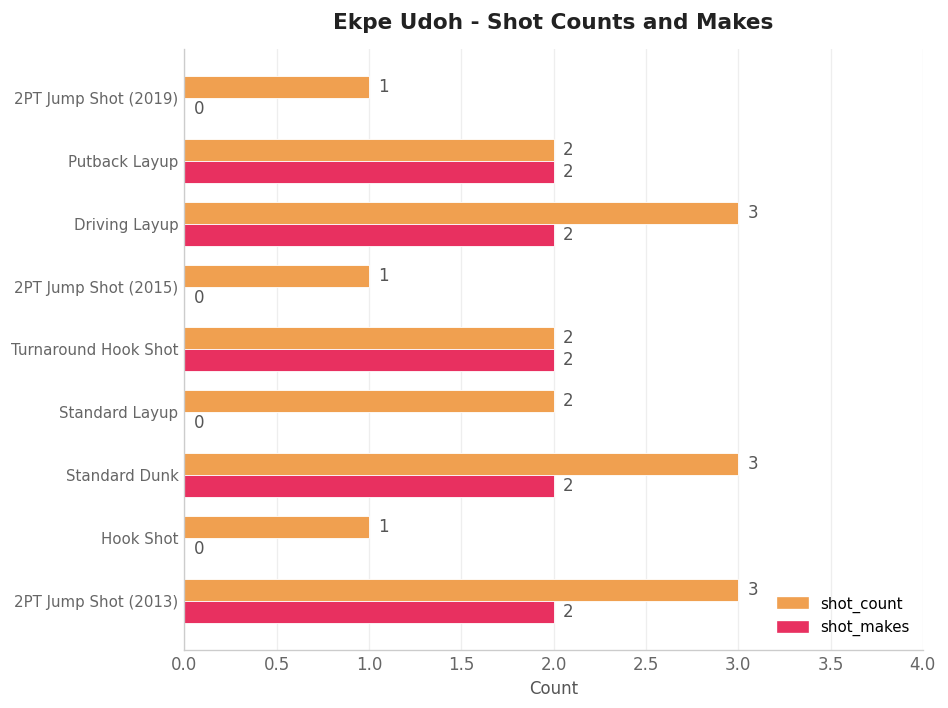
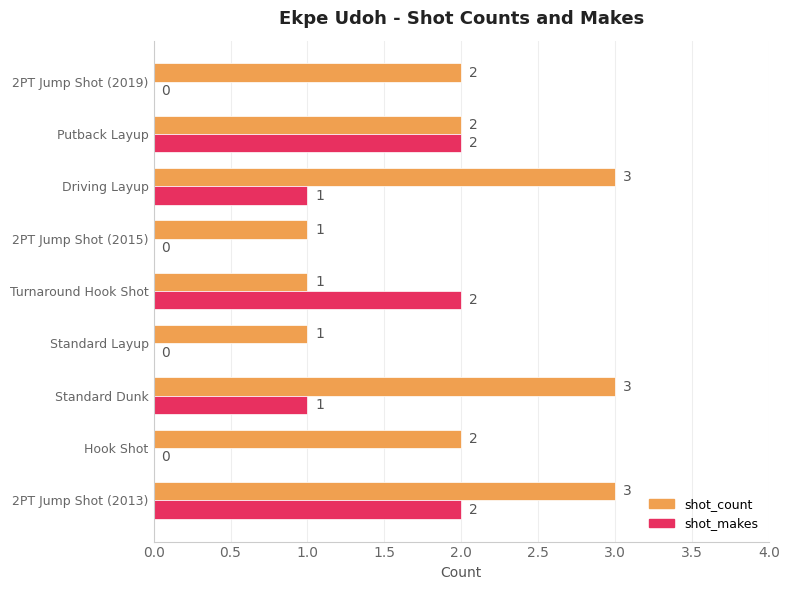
shot_count, 2PT Jump Shot (2019): 1 -> 2
shot_makes, Driving Layup: 2 -> 1
shot_count, Turnaround Hook Shot: 2 -> 1
shot_count, Standard Layup: 2 -> 1
shot_makes, Standard Dunk: 2 -> 1
shot_count, Hook Shot: 1 -> 2
